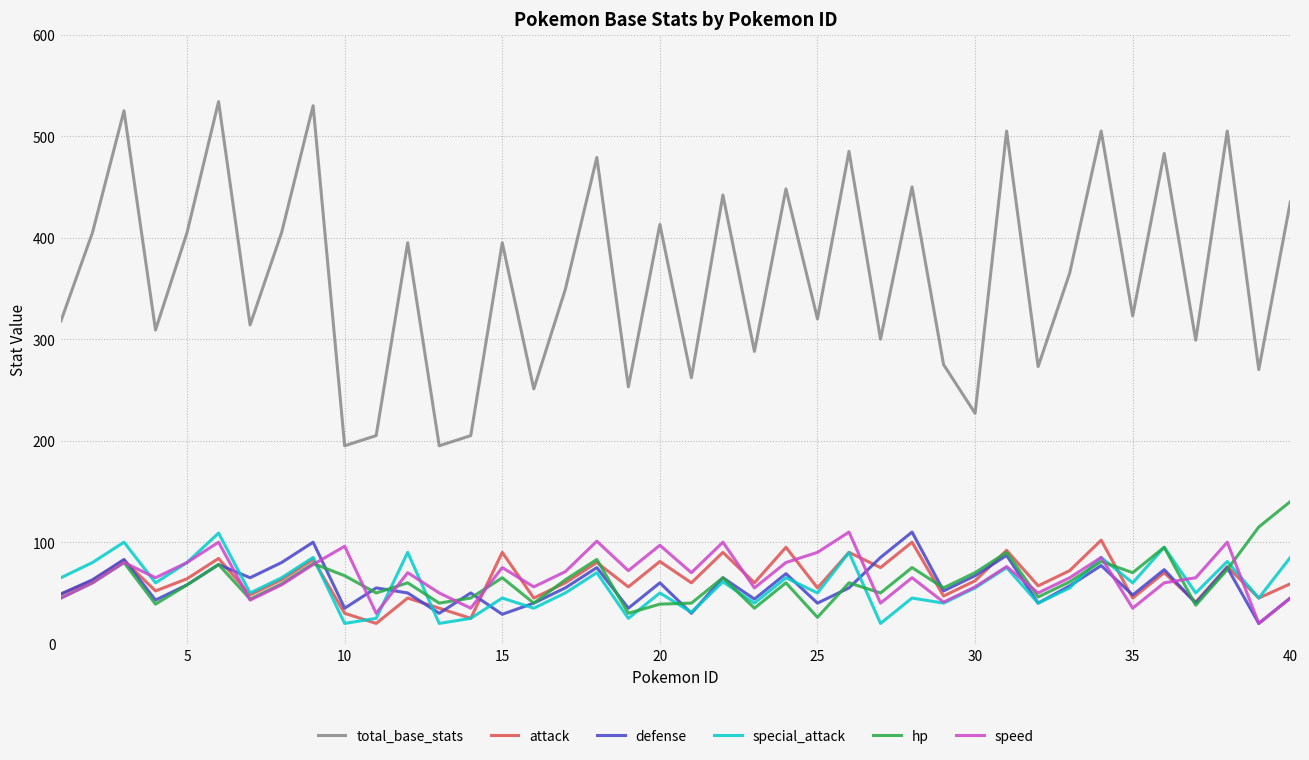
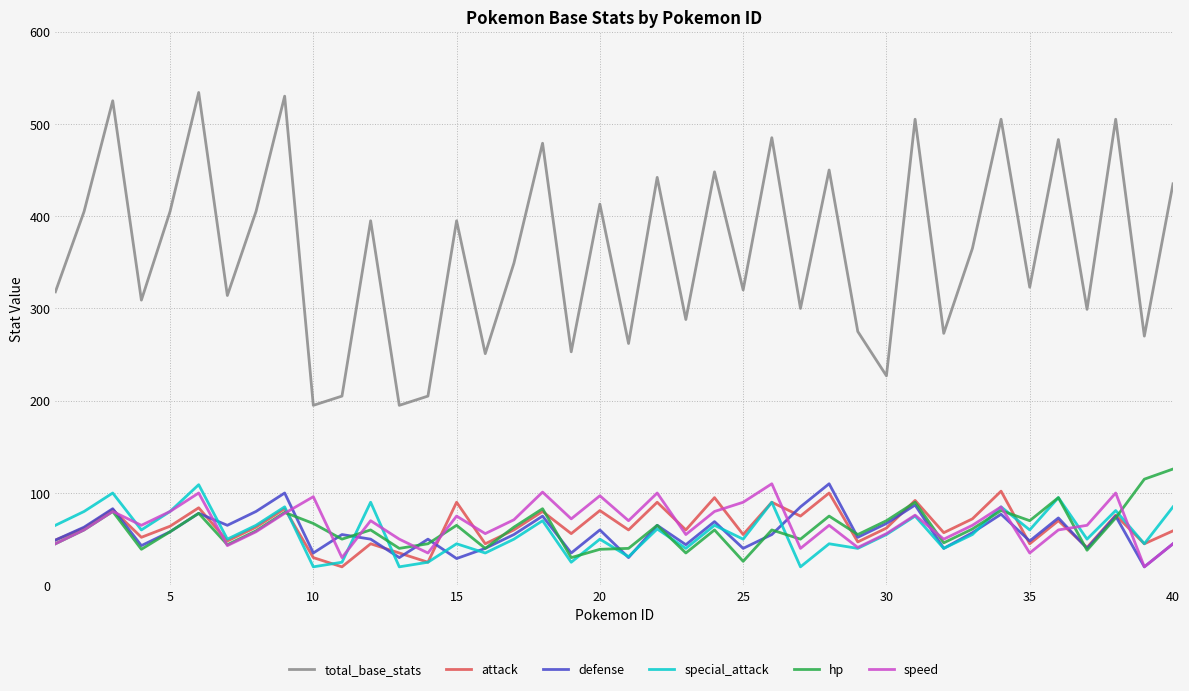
hp, 40: 140 -> 130
